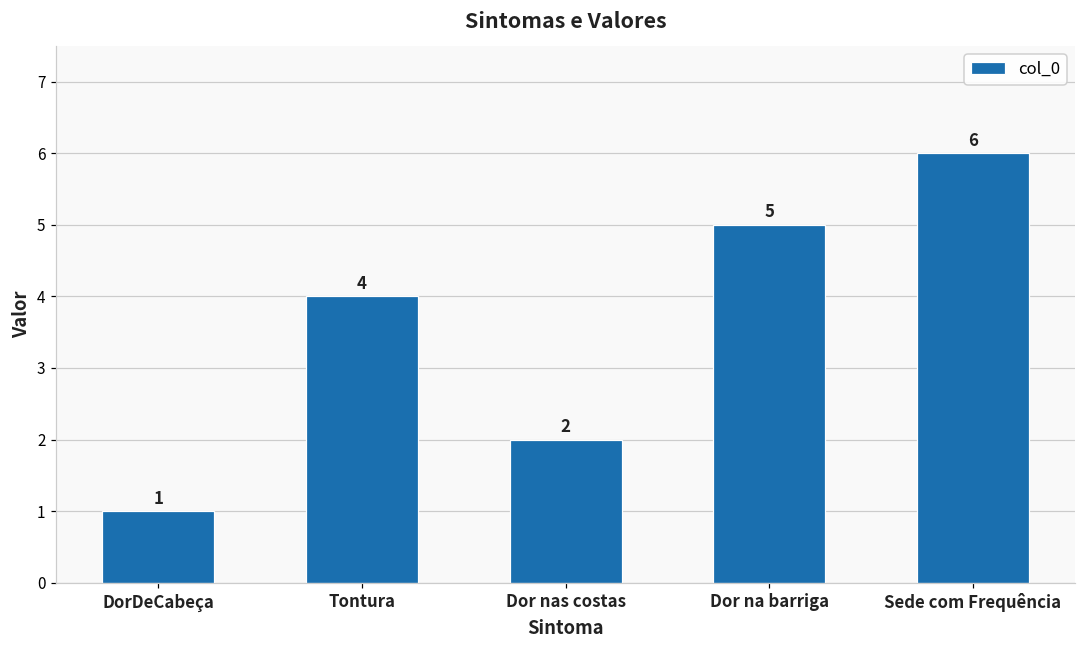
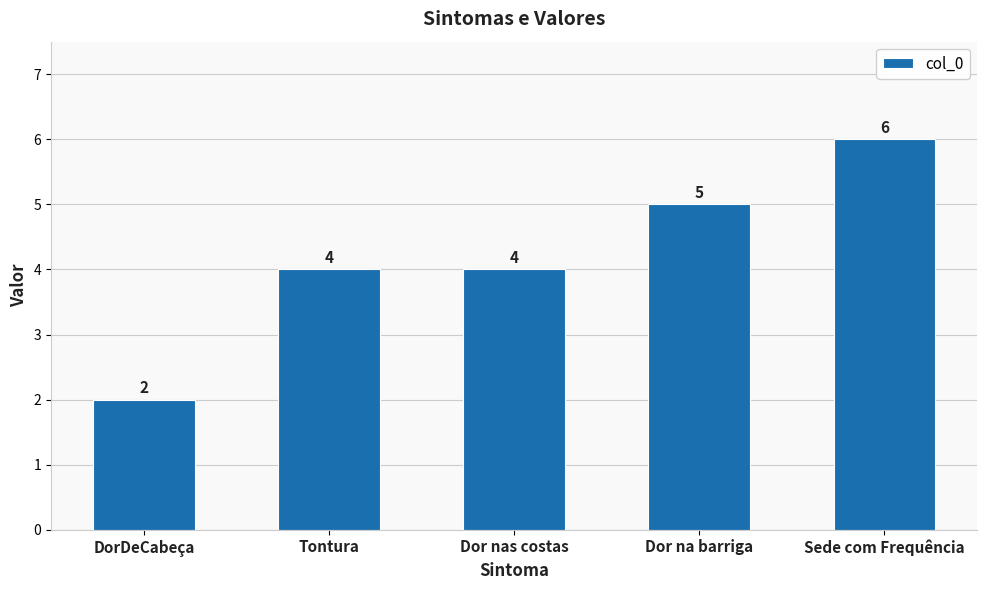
DorDeCabeça: 1 -> 2
Dor nas costas: 2 -> 4
